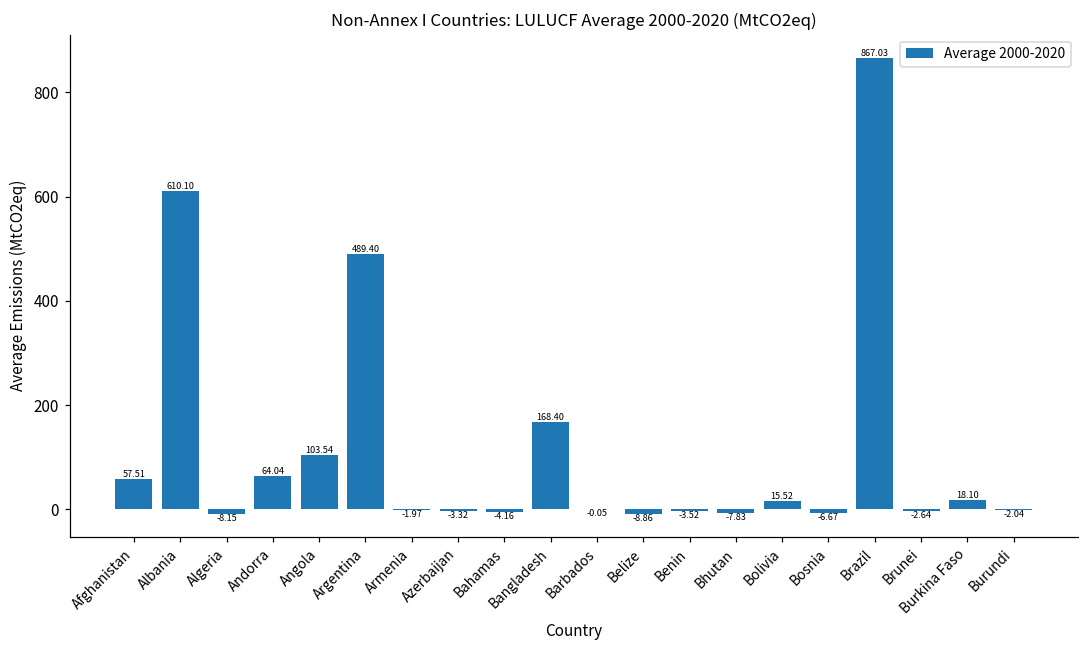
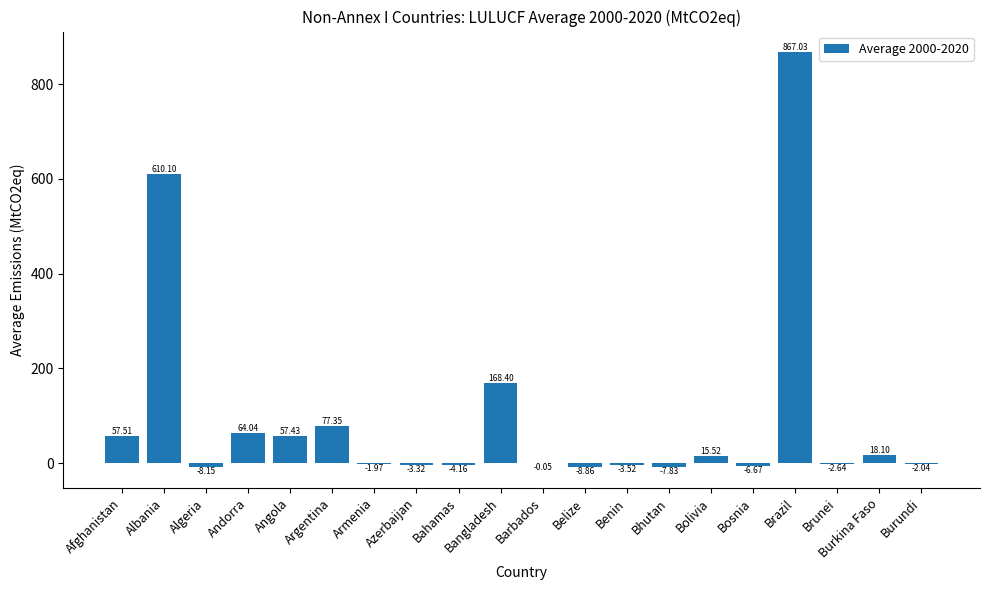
Angola: 103.54 -> 57.43
Argentina: 489.40 -> 77.35
